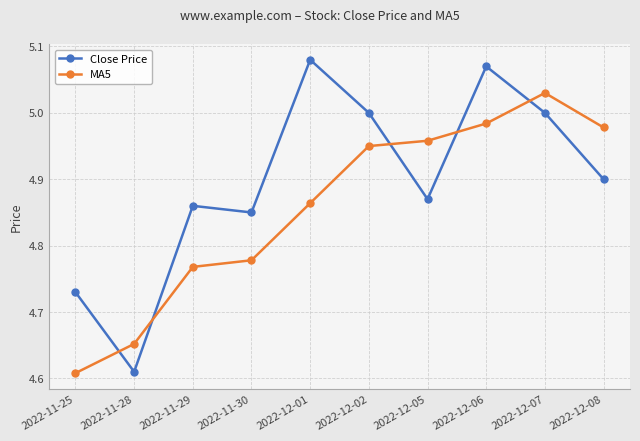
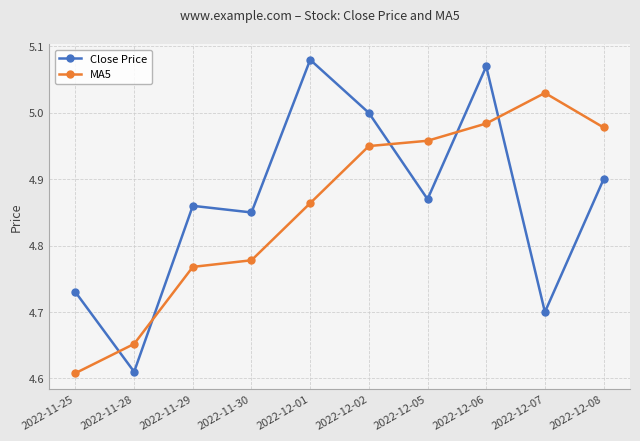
Close Price, 2022-12-07: 5.0 -> 4.7
